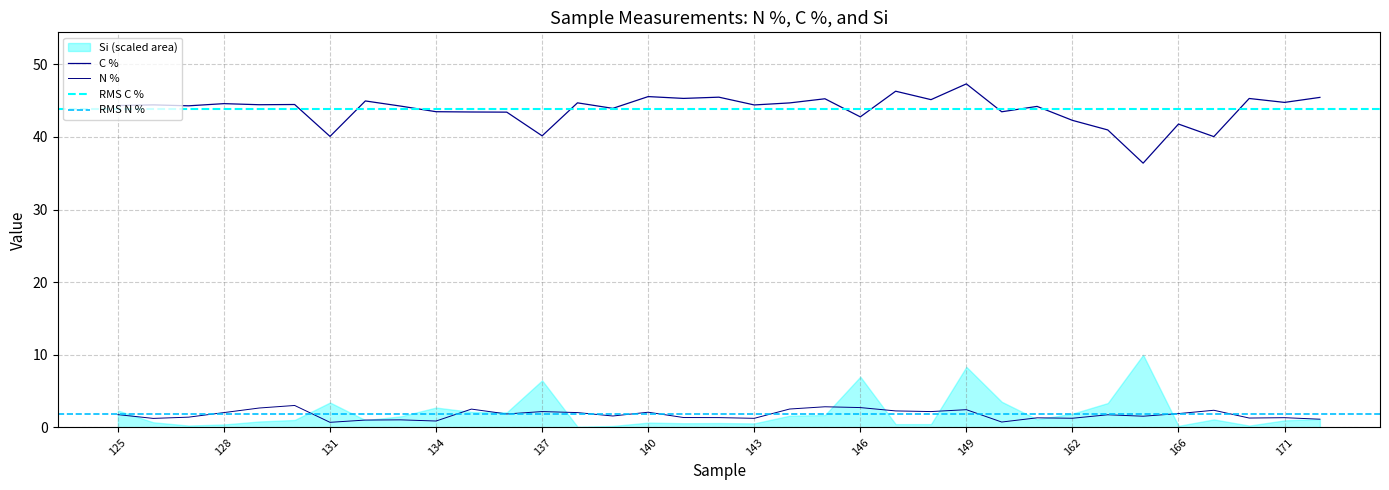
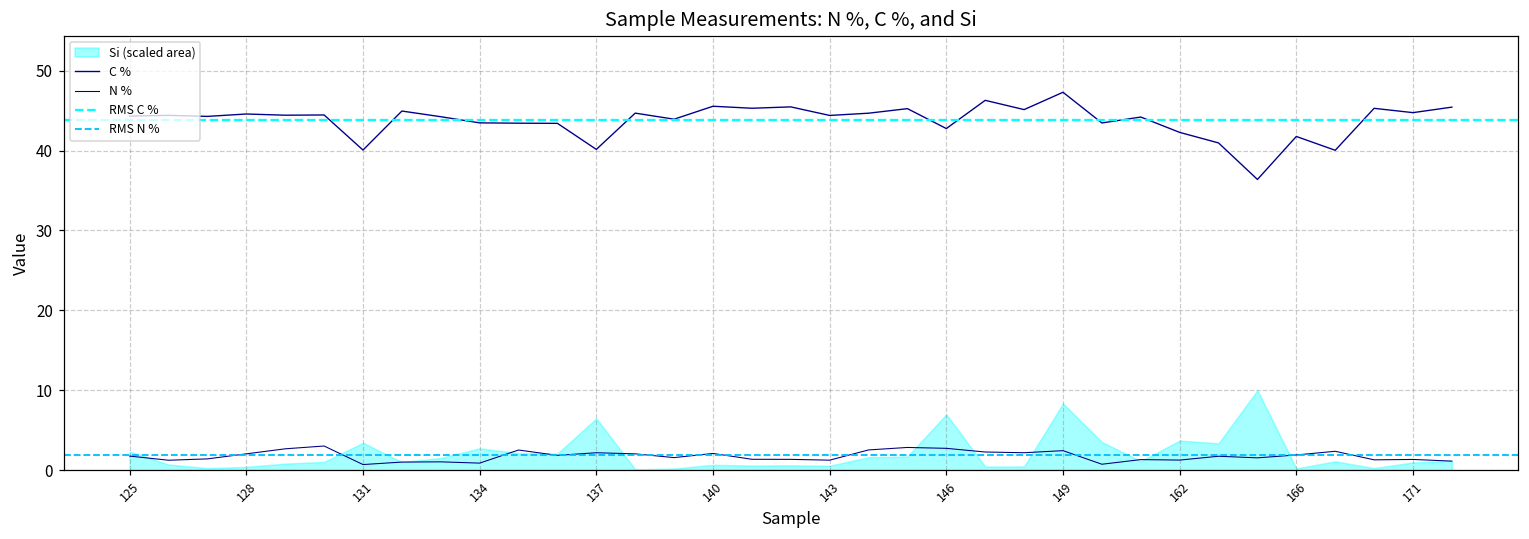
Si (scaled area), 162: 2 -> 4
